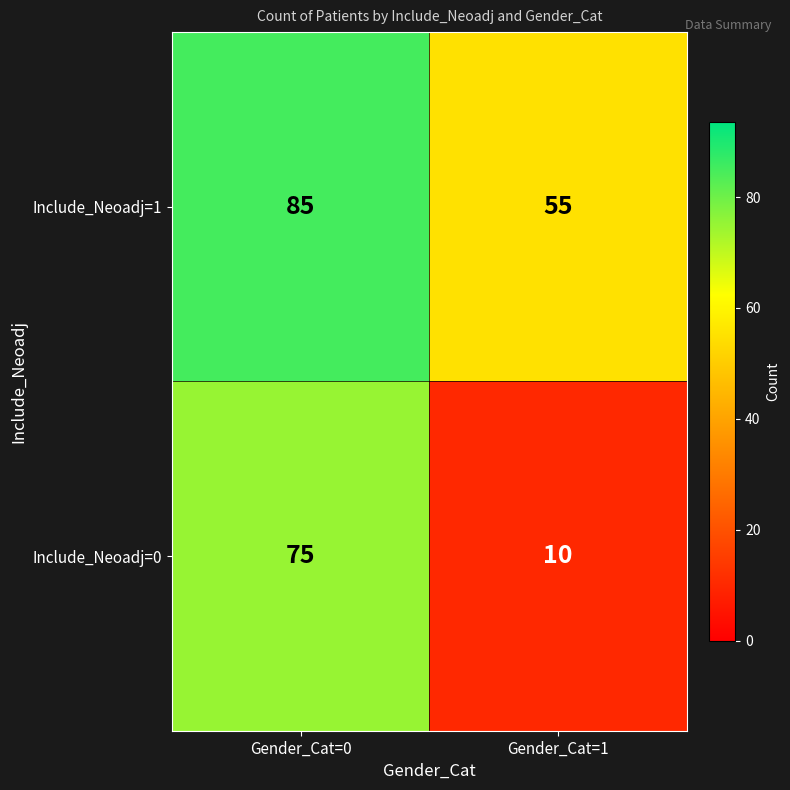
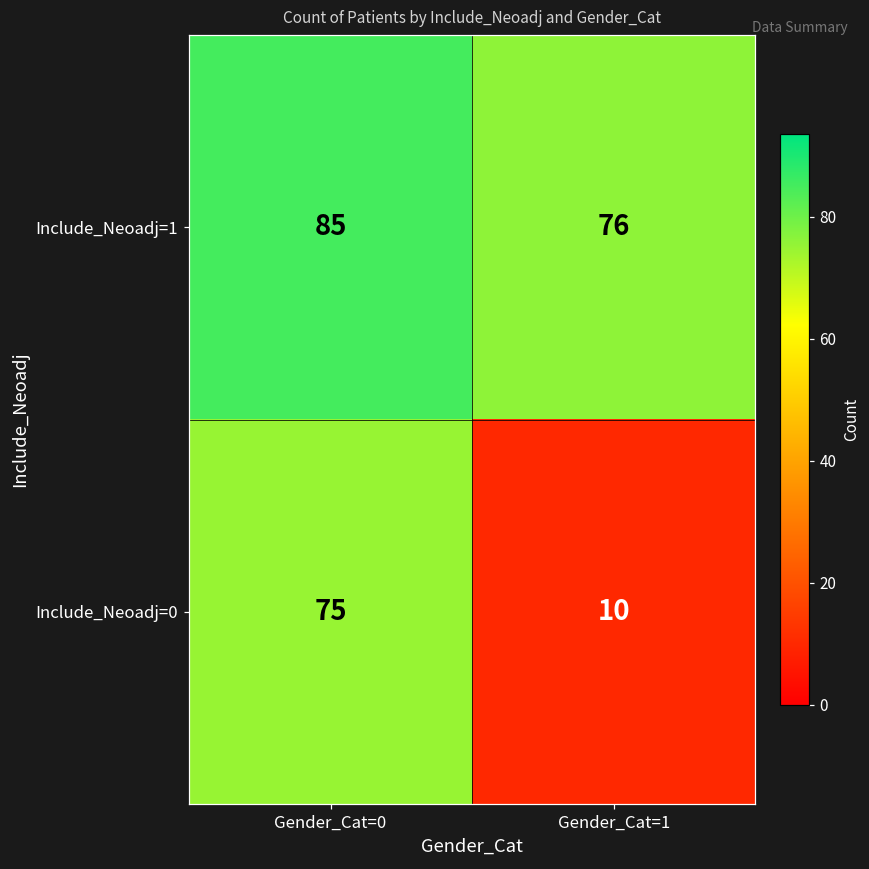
Include_Neoadj=1, Gender_Cat=1: 55 -> 76
